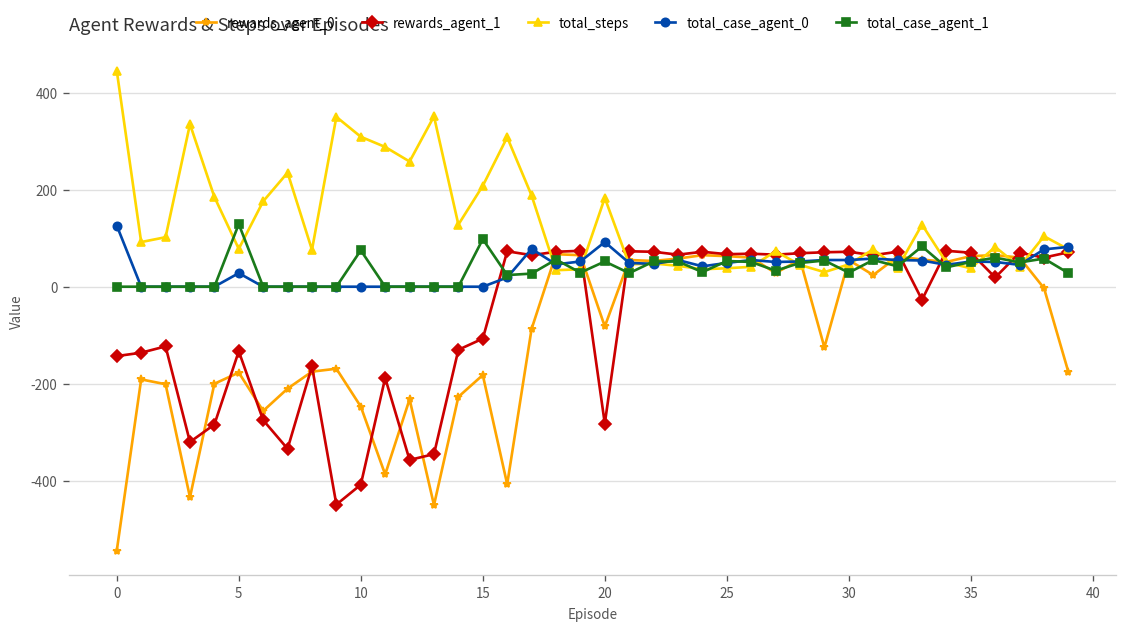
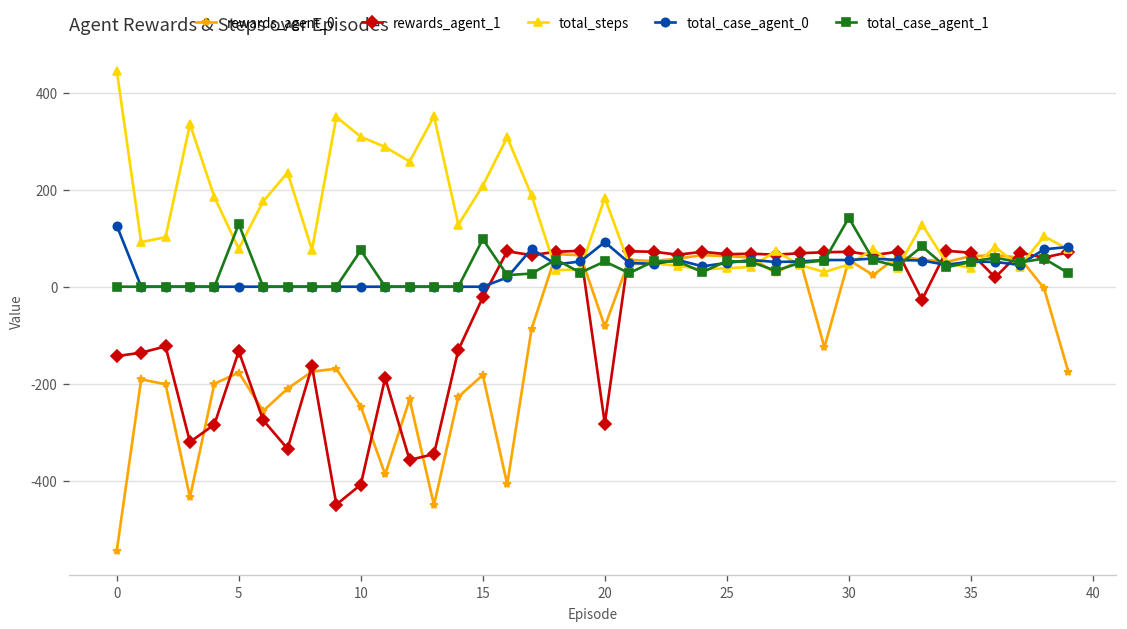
total_case_agent_0, 5: 30 -> 0
rewards_agent_1, 15: -110 -> -20
total_case_agent_1, 30: 30 -> 140
